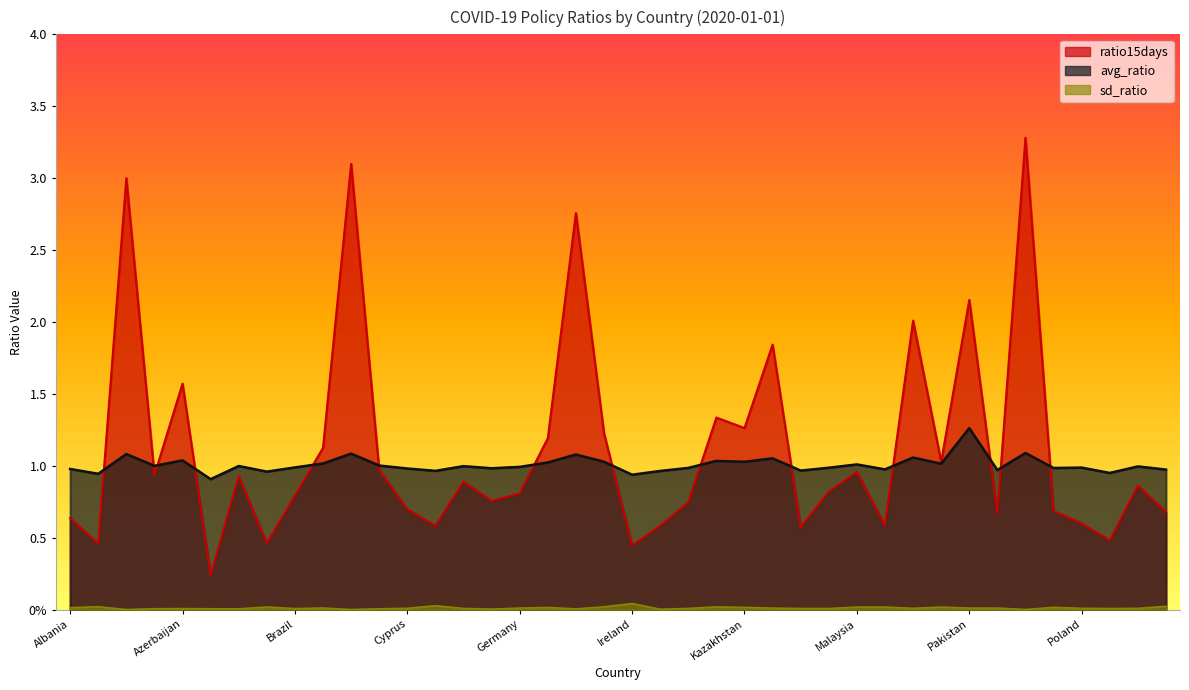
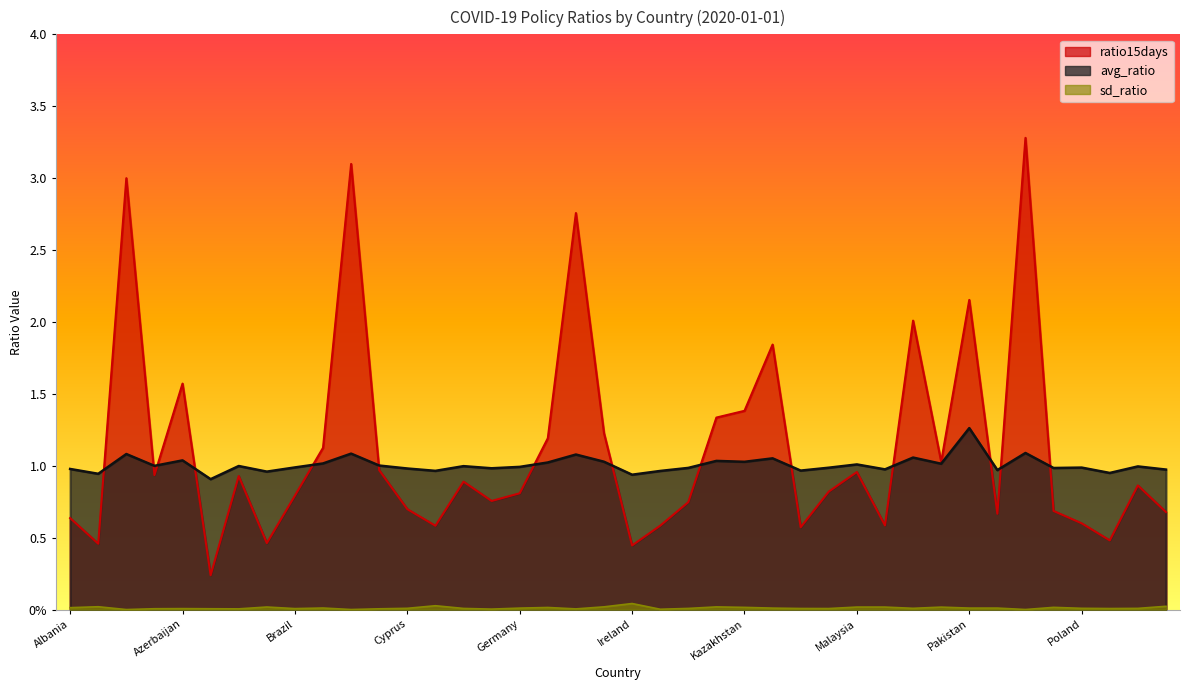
ratio15days, Kazakhstan: 1.26 -> 1.38
